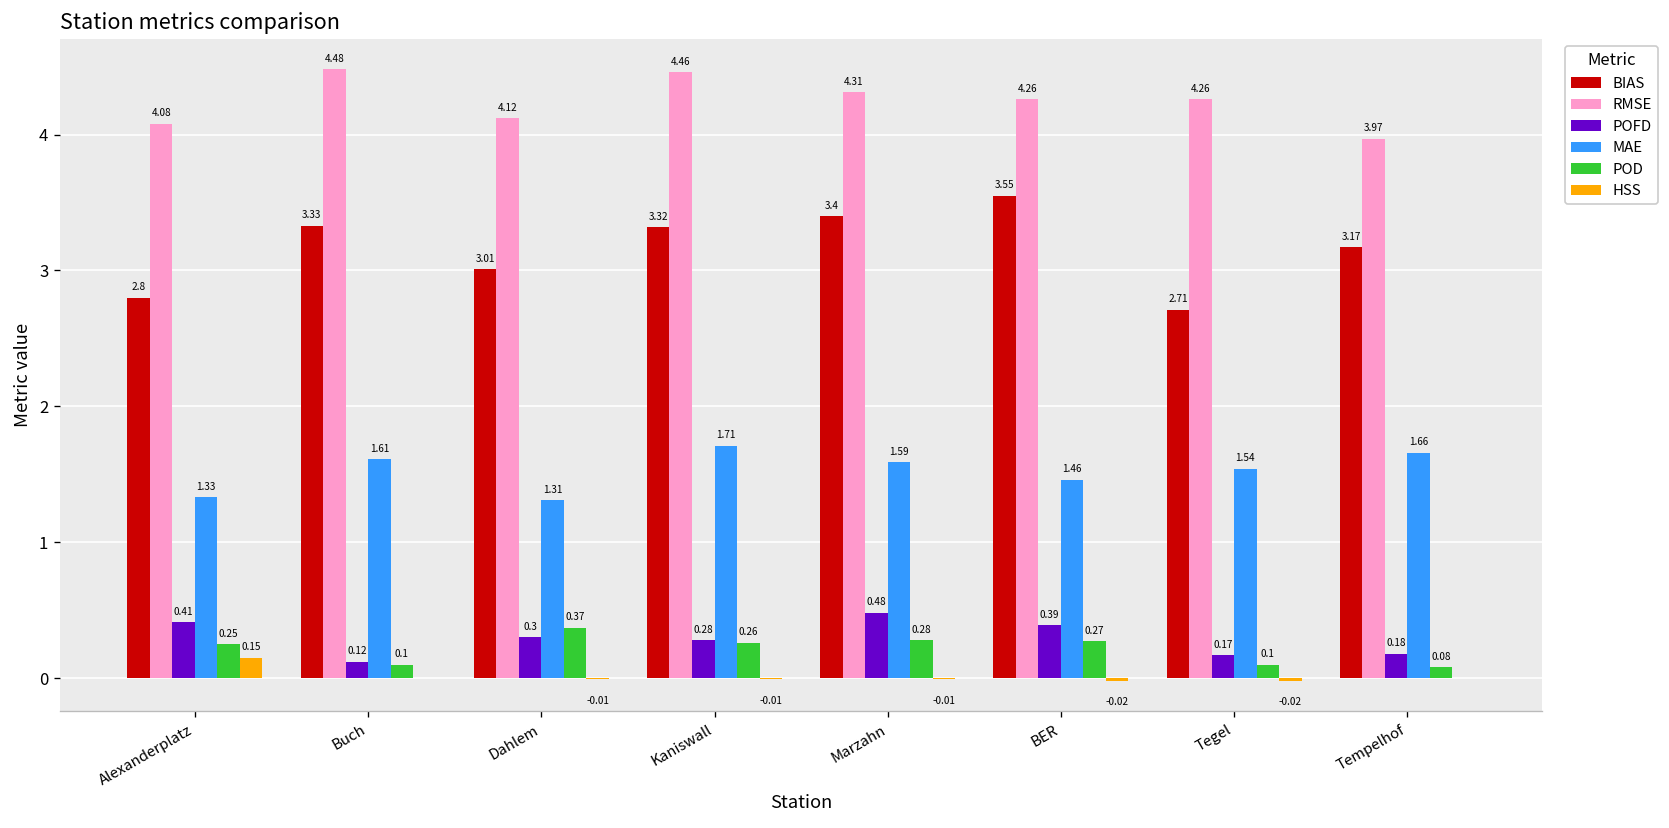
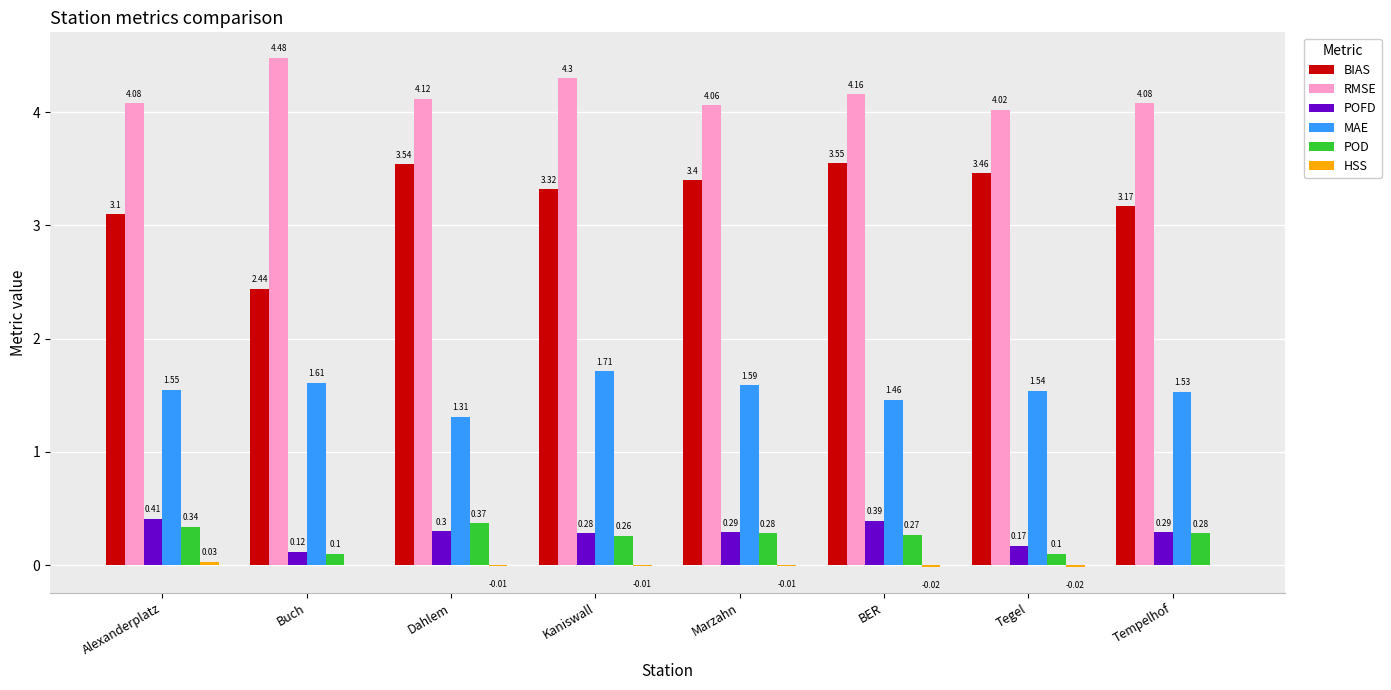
BIAS, Alexanderplatz: 2.8 -> 3.1
MAE, Alexanderplatz: 1.33 -> 1.55
POD, Alexanderplatz: 0.25 -> 0.34
HSS, Alexanderplatz: 0.15 -> 0.03
BIAS, Buch: 3.33 -> 2.44
BIAS, Dahlem: 3.01 -> 3.54
RMSE, Kaniswall: 4.46 -> 4.3
RMSE, Marzahn: 4.31 -> 4.06
POFD, Marzahn: 0.48 -> 0.29
RMSE, BER: 4.26 -> 4.16
BIAS, Tegel: 2.71 -> 3.46
RMSE, Tegel: 4.26 -> 4.02
RMSE, Tempelhof: 3.97 -> 4.08
POFD, Tempelhof: 0.18 -> 0.29
MAE, Tempelhof: 1.66 -> 1.53
POD, Tempelhof: 0.08 -> 0.28
